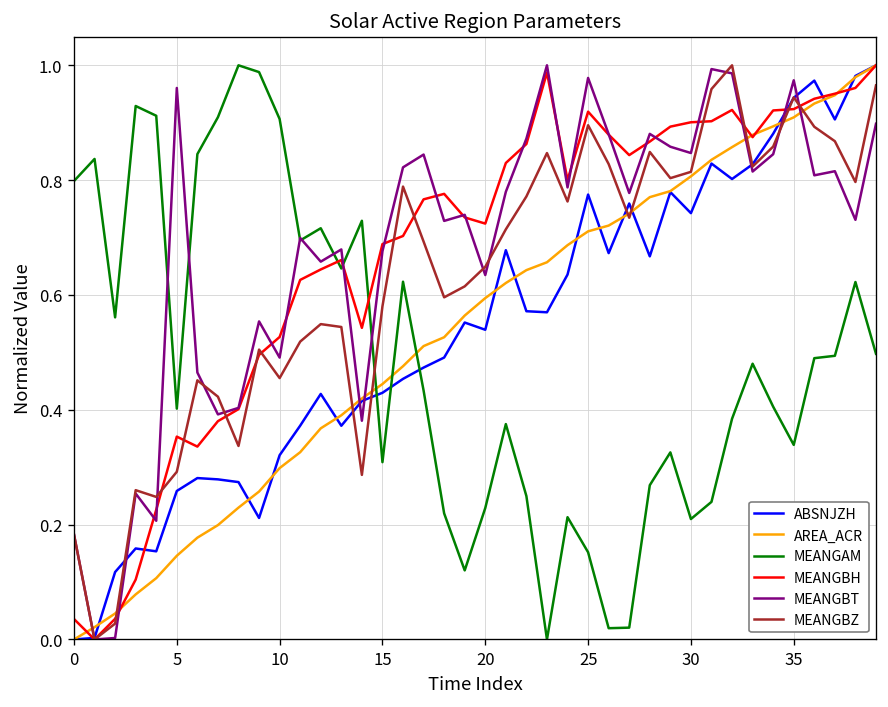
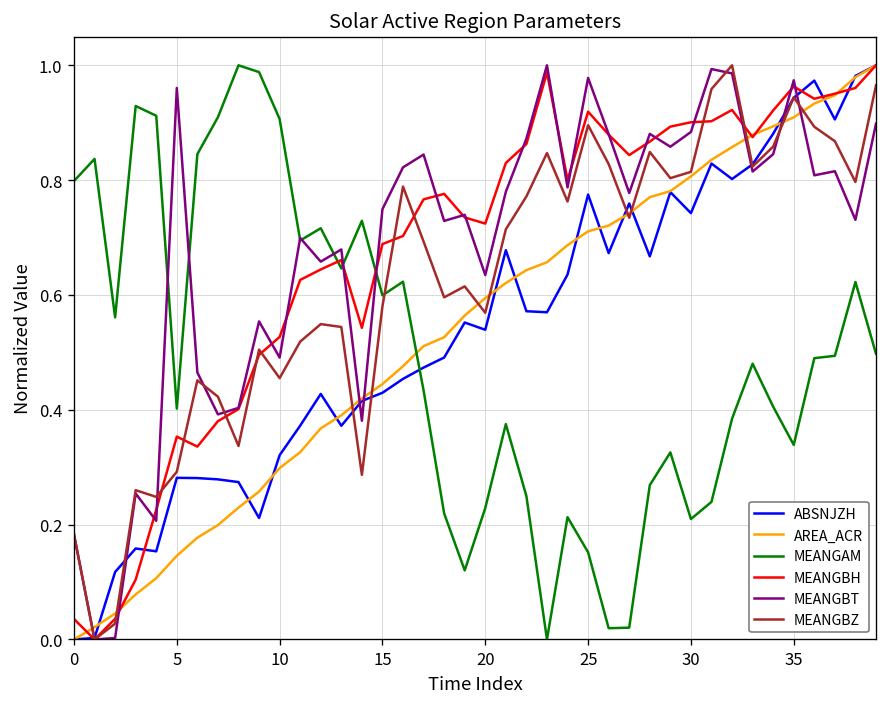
ABSNJZH, 5: 0.26 -> 0.28
MEANGAM, 15: 0.31 -> 0.60
MEANGBT, 15: 0.68 -> 0.75
MEANGBZ, 20: 0.65 -> 0.57
MEANGBT, 30: 0.85 -> 0.88
MEANGBH, 35: 0.92 -> 0.96
